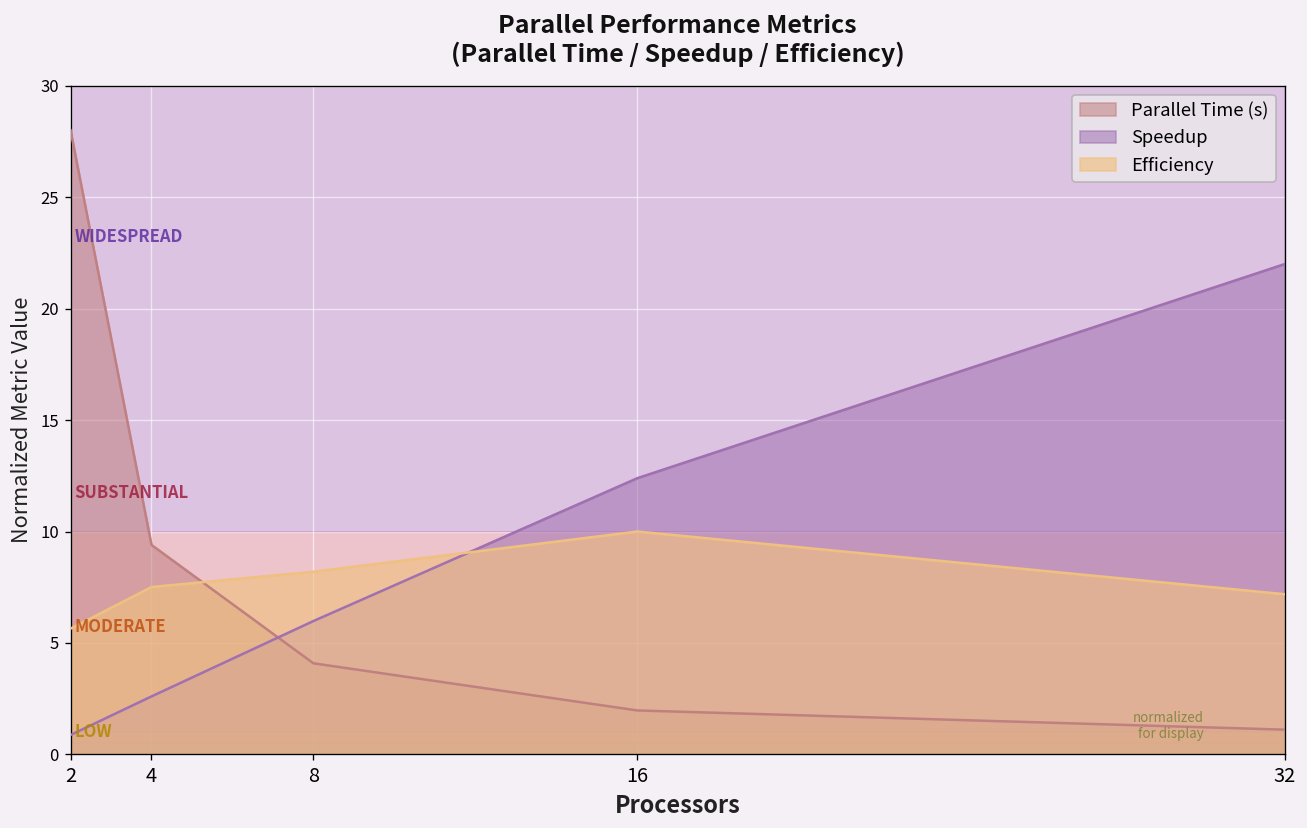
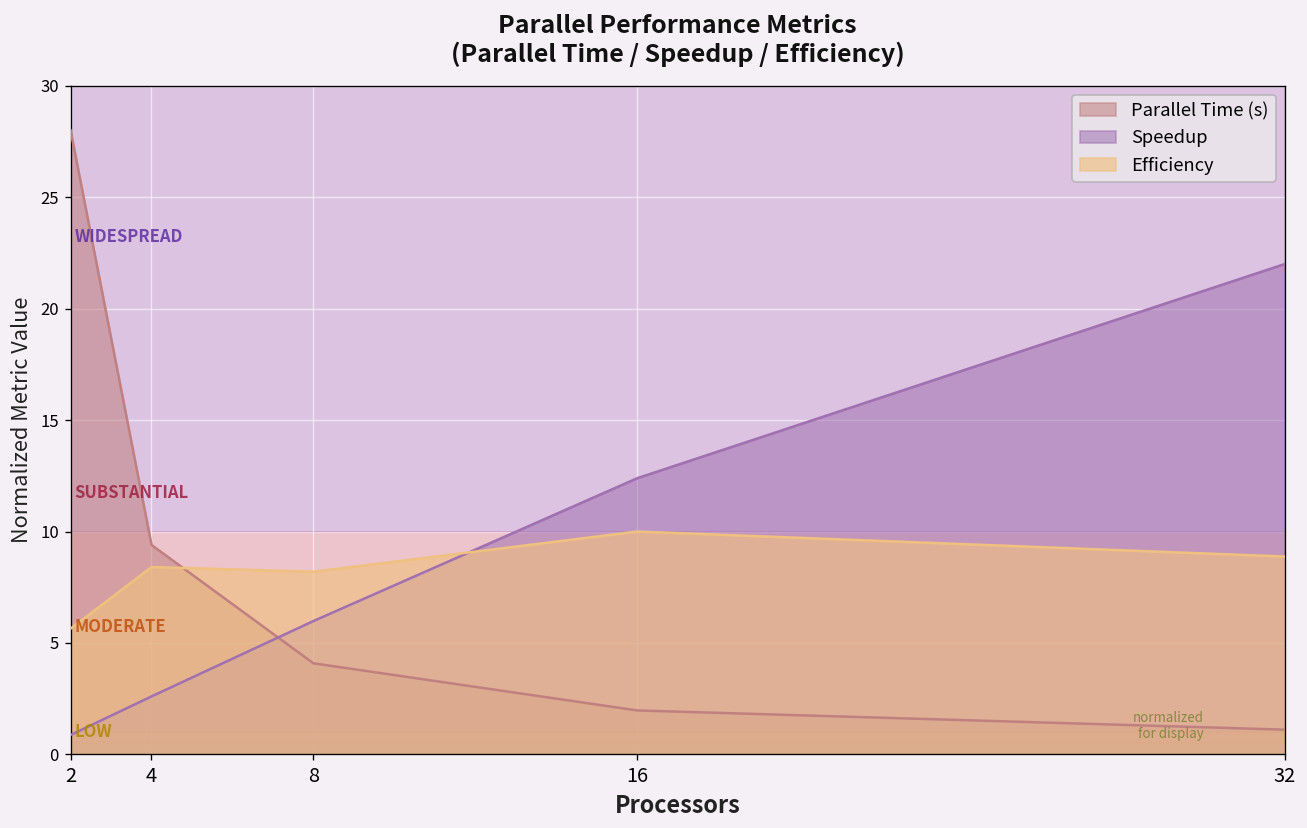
Efficiency, 4: 7.5 -> 8.4
Efficiency, 32: 7.2 -> 8.9
